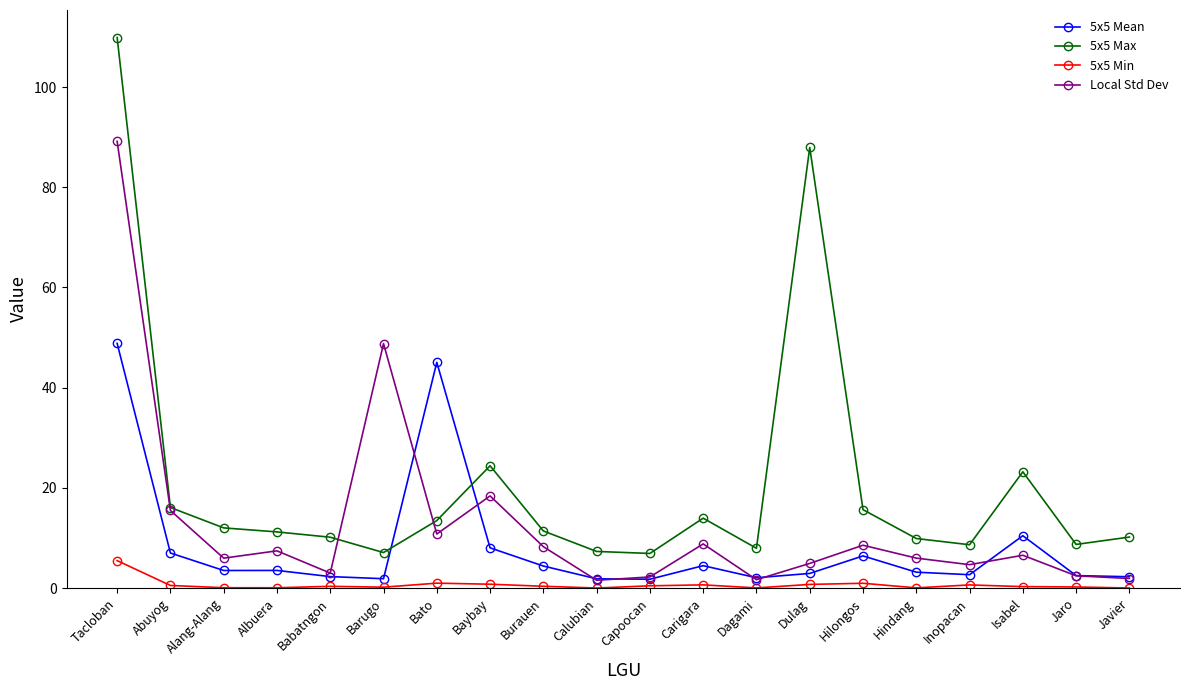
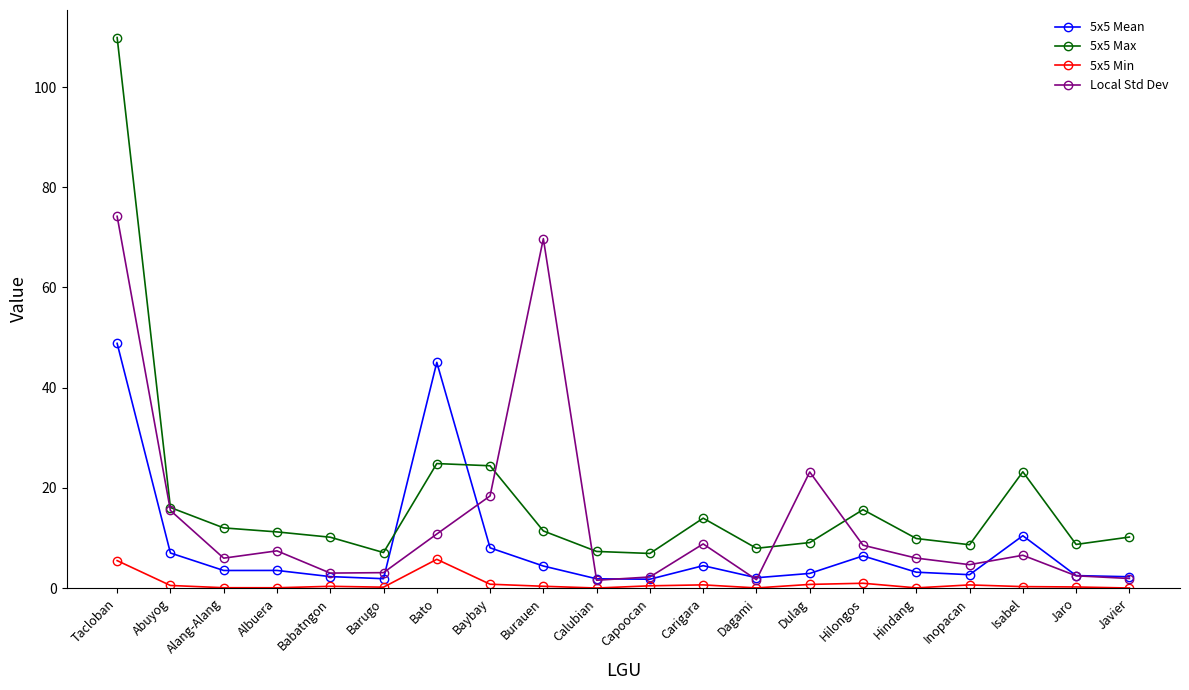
Local Std Dev, Tacloban: 89 -> 74
Local Std Dev, Barugo: 49 -> 3
5x5 Max, Bato: 13 -> 25
5x5 Min, Bato: 1 -> 6
Local Std Dev, Burauen: 8 -> 70
5x5 Max, Dulag: 88 -> 9
Local Std Dev, Dulag: 5 -> 23
